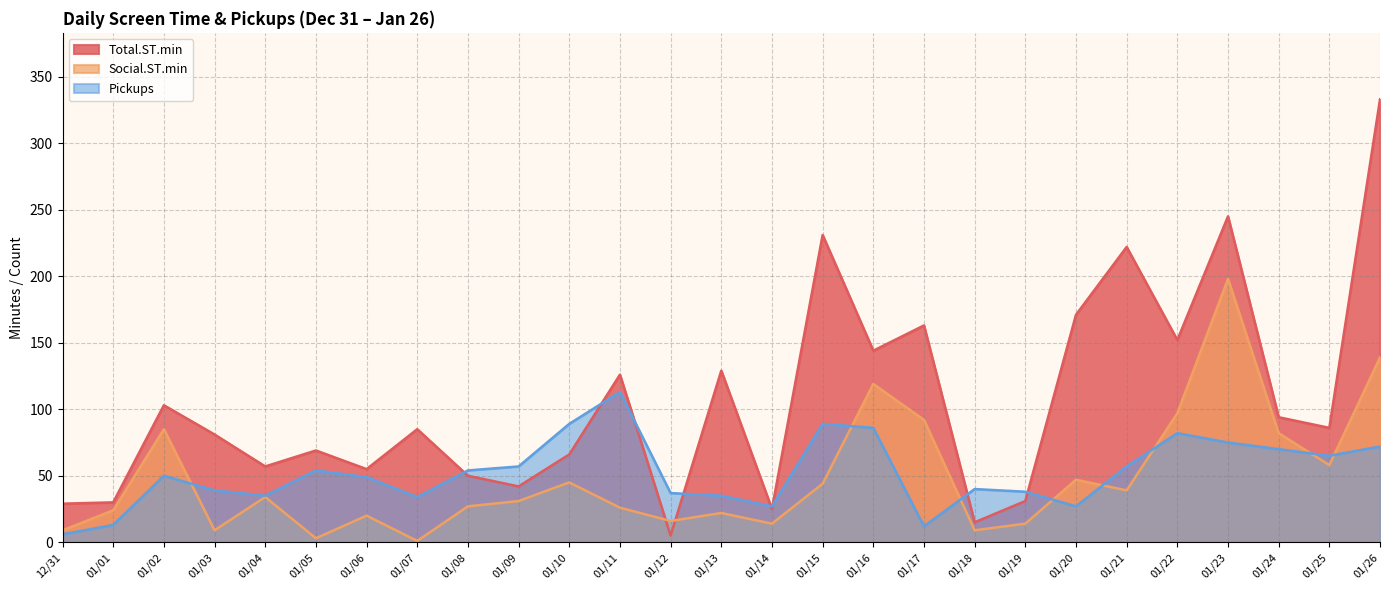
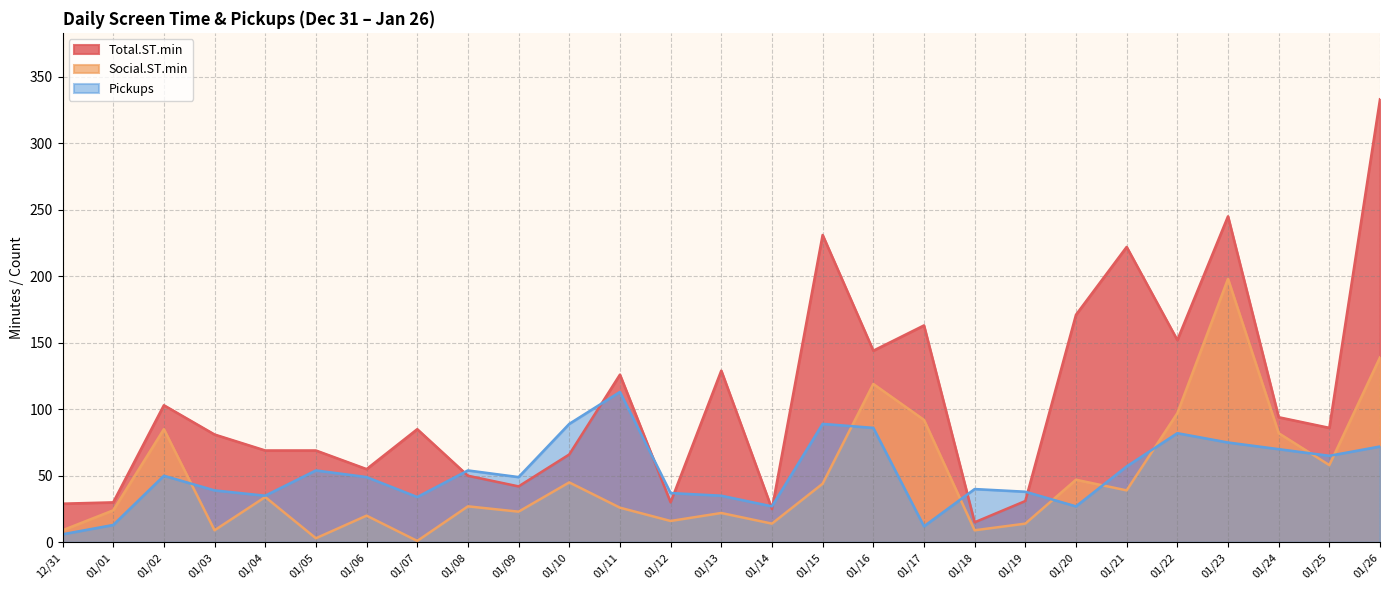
Total.ST.min, 01/04: 57 -> 69
Social.ST.min, 01/09: 31 -> 23
Pickups, 01/09: 57 -> 49
Total.ST.min, 01/12: 5 -> 30
